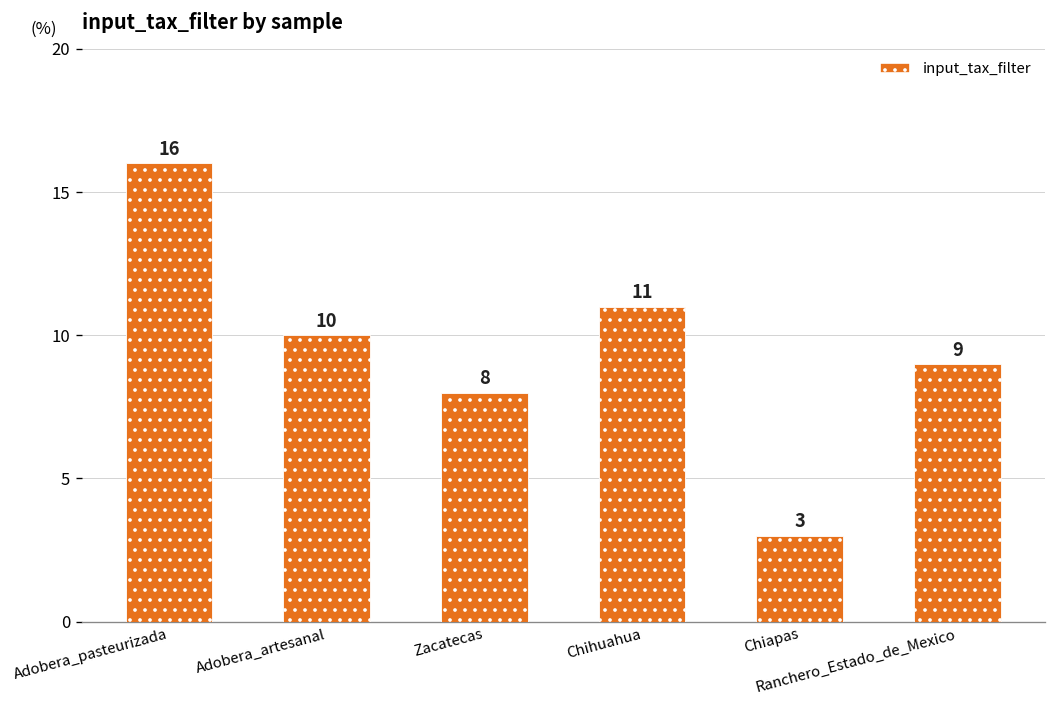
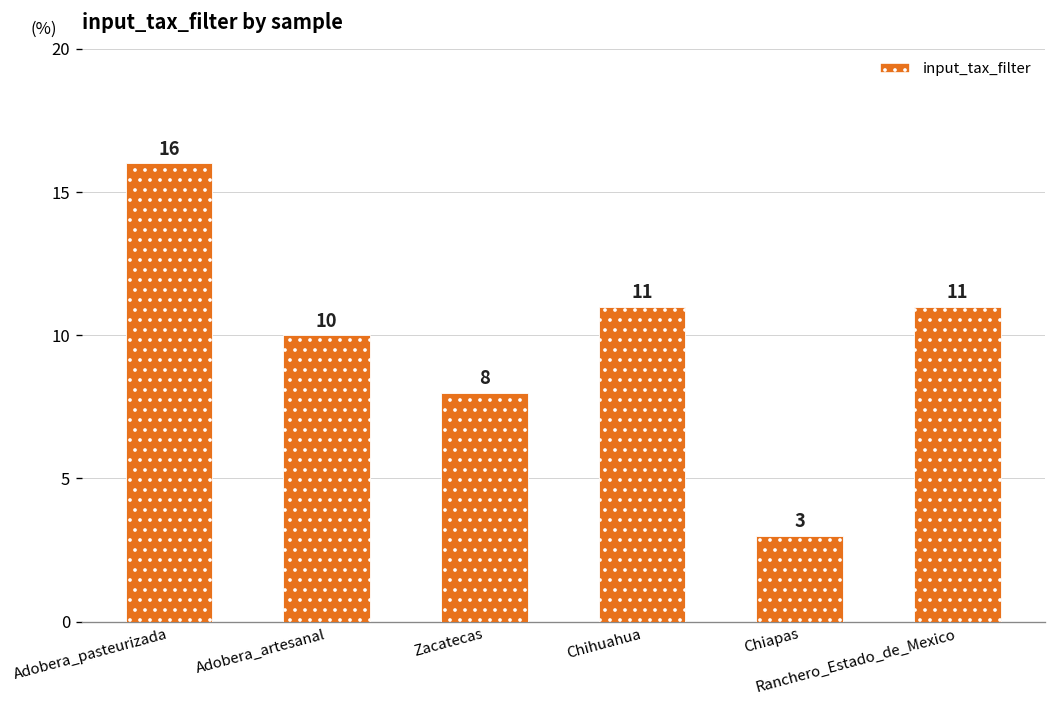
Ranchero_Estado_de_Mexico: 9 -> 11
